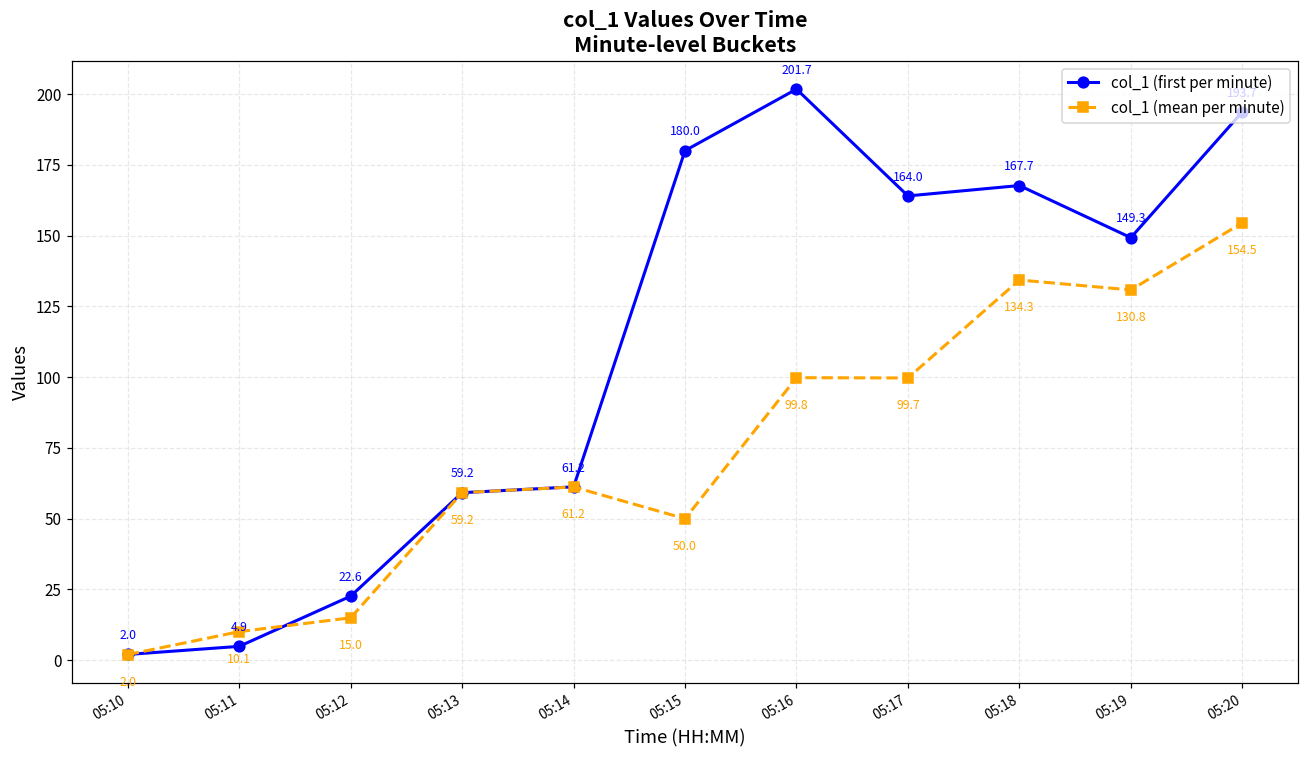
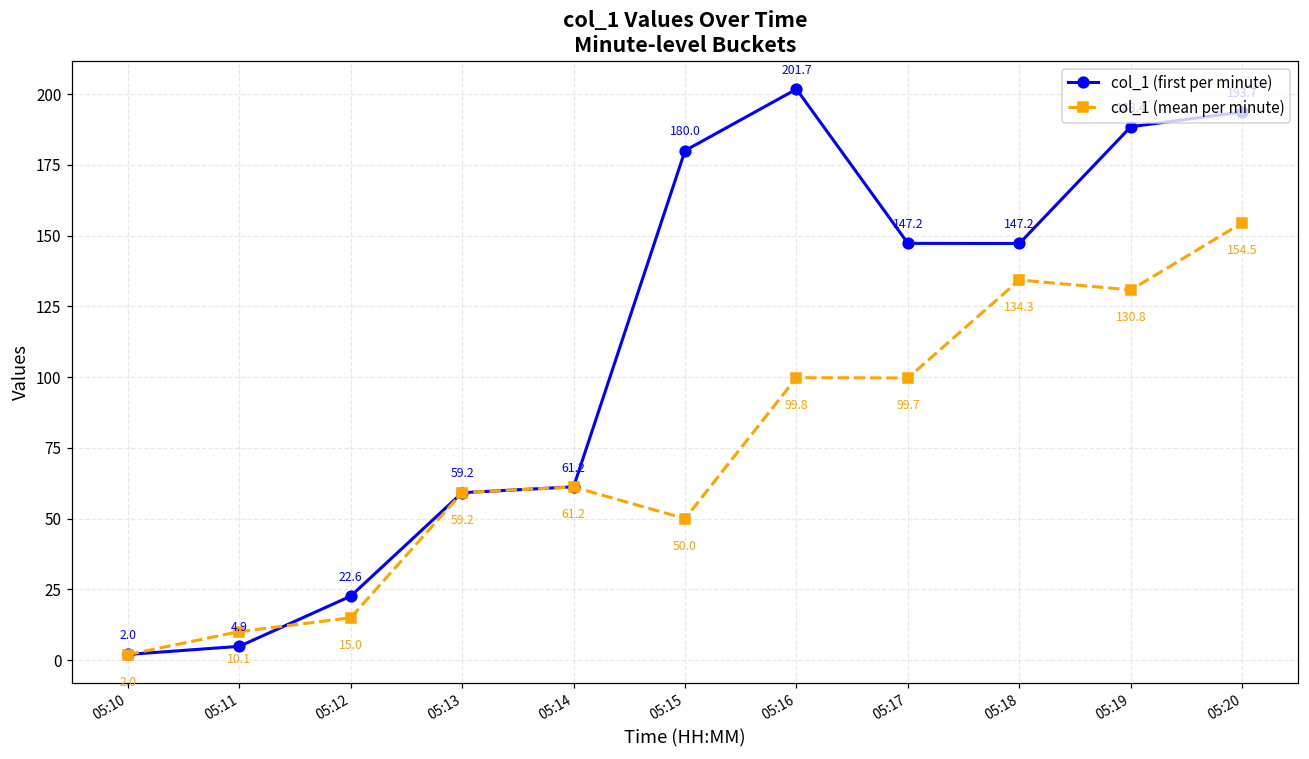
col_1 (first per minute), 05:17: 164.0 -> 147.2
col_1 (first per minute), 05:18: 167.7 -> 147.2
col_1 (first per minute), 05:19: 149 -> 188
